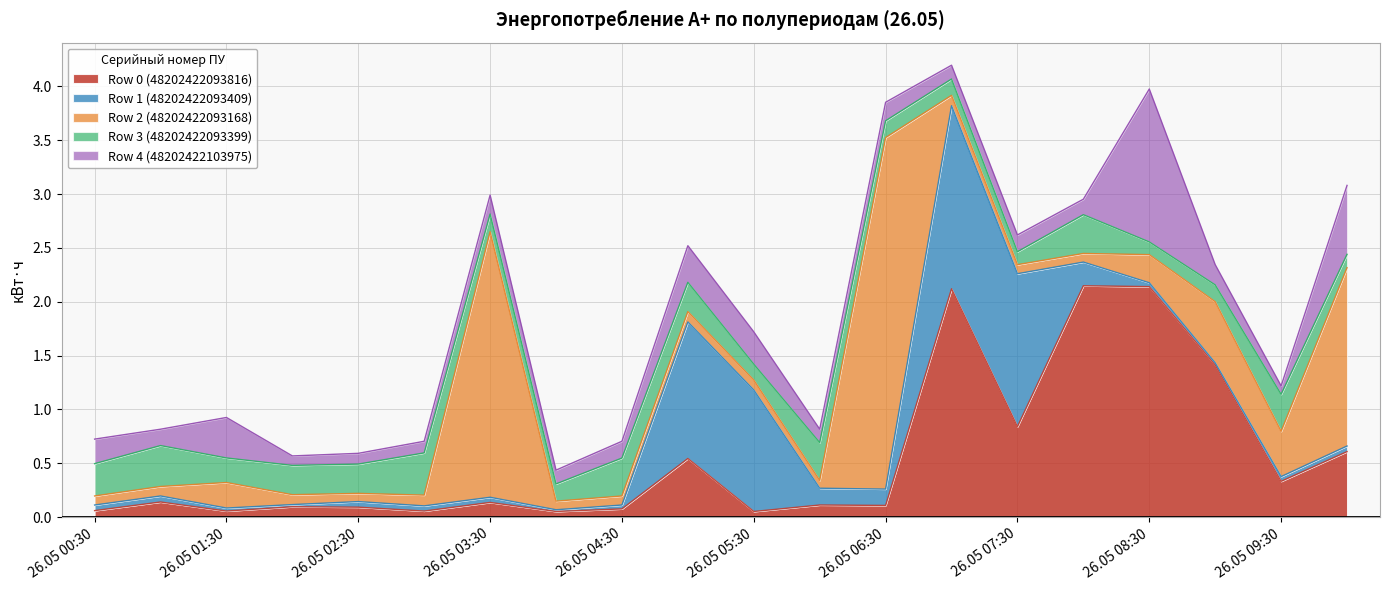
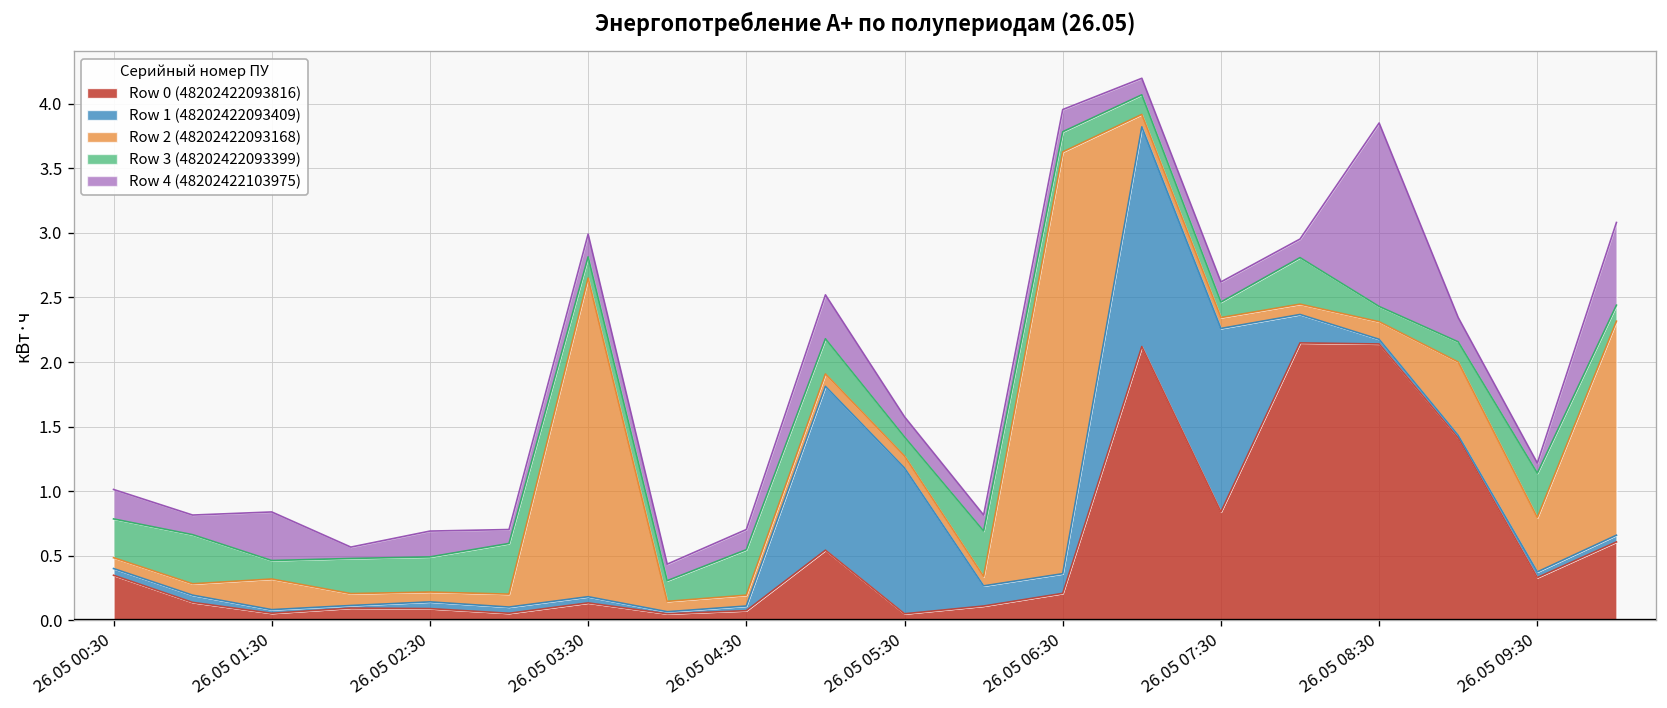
Row 0 (48202422093816), 26.05 00:30: 0.06 -> 0.35
Row 3 (48202422093399), 26.05 01:30: 0.23 -> 0.14
Row 4 (48202422103975), 26.05 02:30: 0.1 -> 0.2
Row 4 (48202422103975), 26.05 05:30: 0.30 -> 0.16
Row 0 (48202422093816), 26.05 06:30: 0.11 -> 0.21
Row 2 (48202422093168), 26.05 08:30: 0.26 -> 0.14
